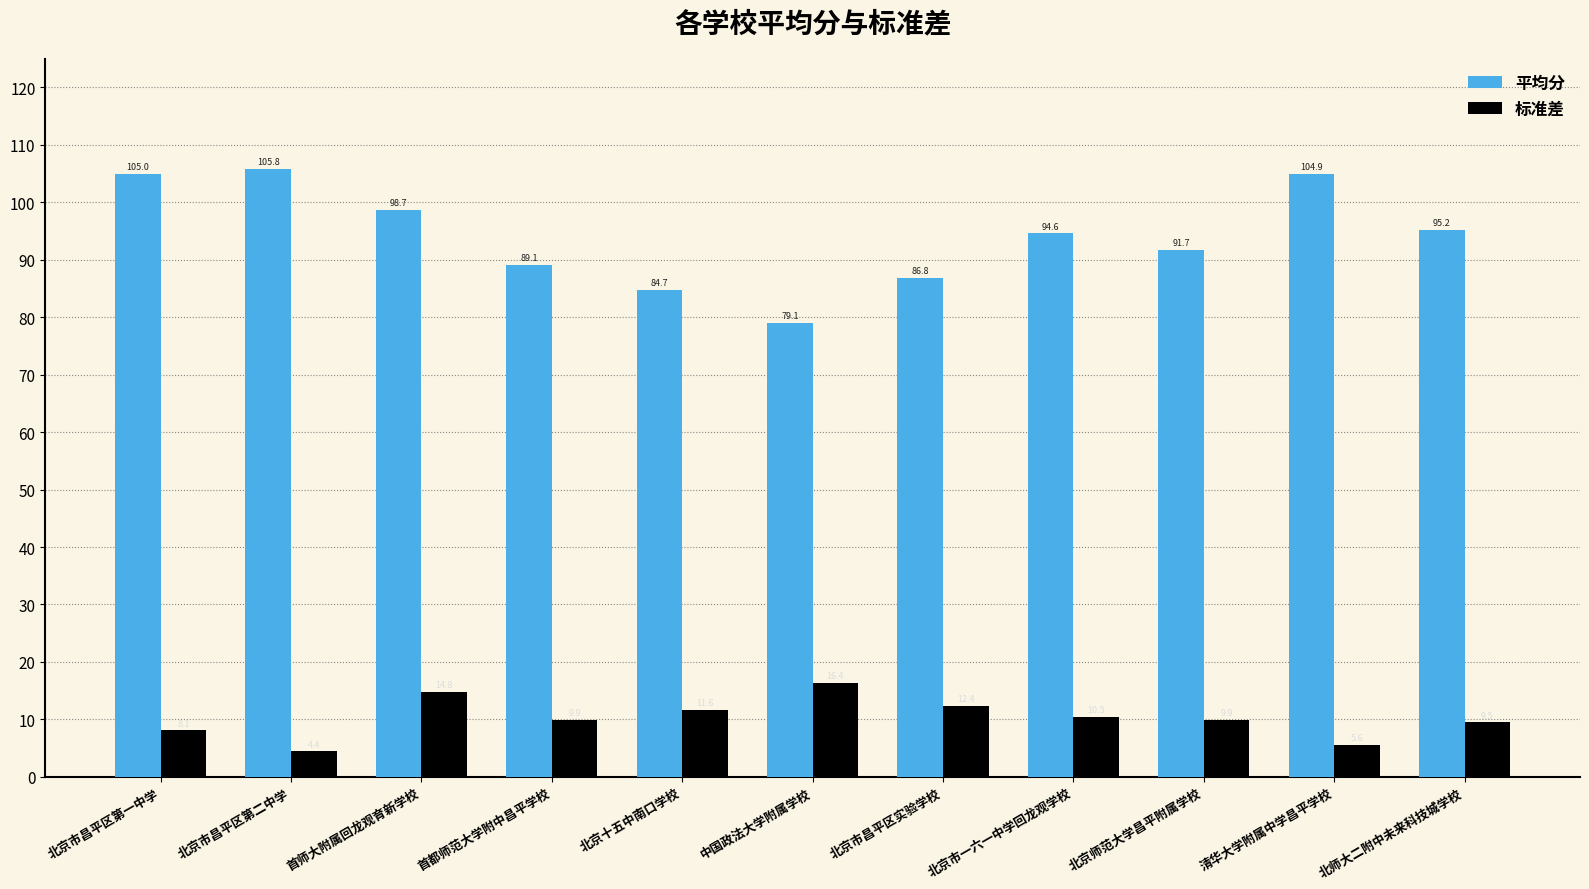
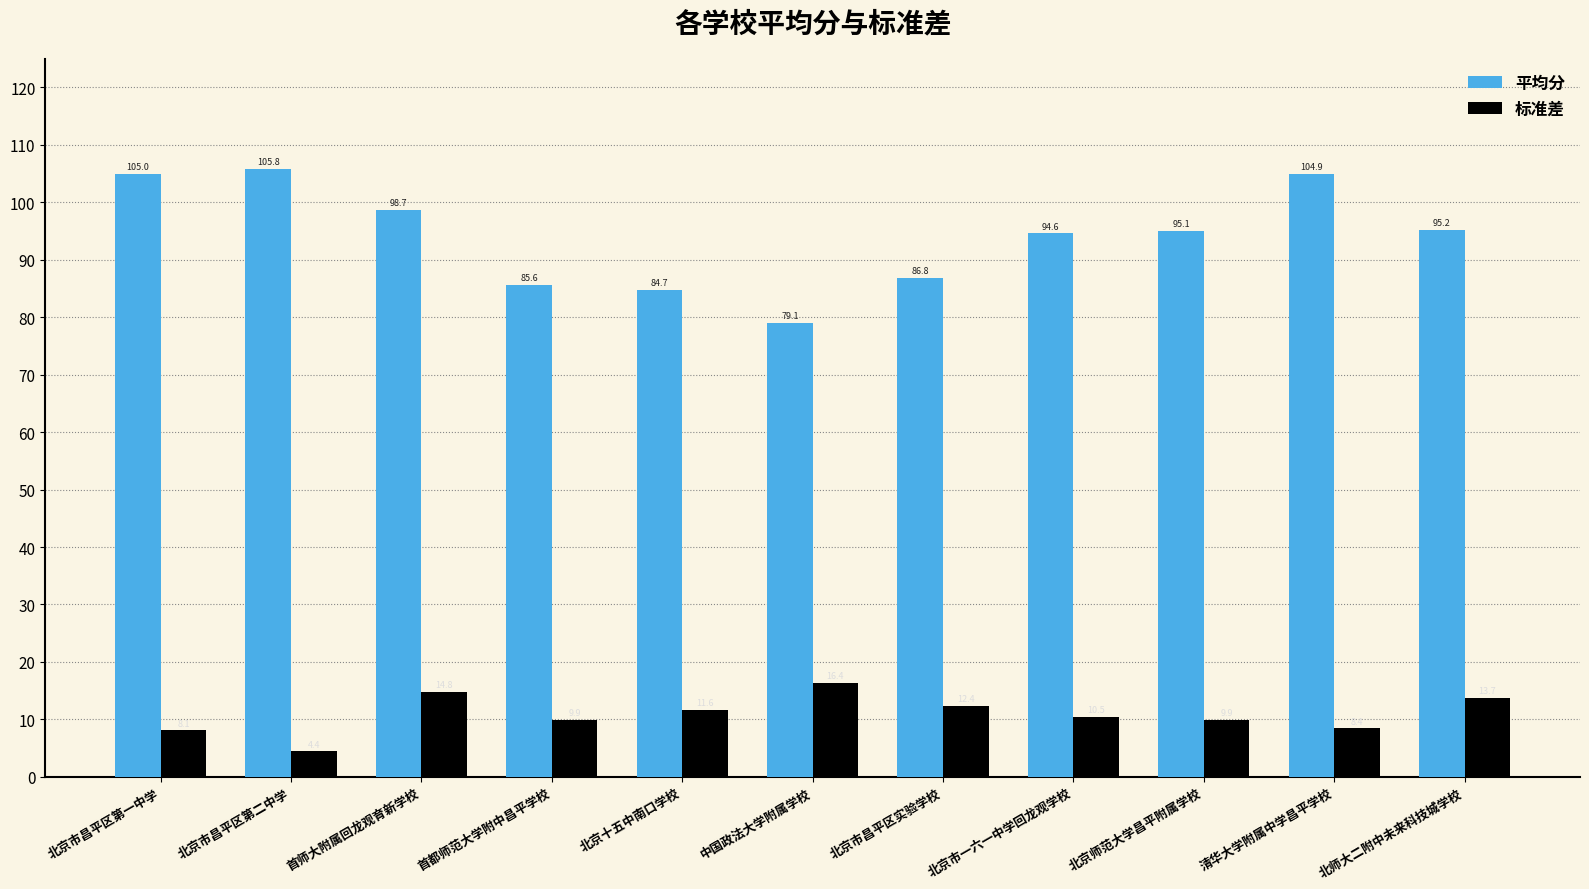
平均分, 首都师范大学附中昌平学校: 89.1 -> 85.6
平均分, 北京师范大学昌平附属学校: 91.7 -> 95.1
标准差, 清华大学附属中学昌平学校: 6 -> 8
标准差, 北师大二附中未来科技城学校: 9 -> 14
